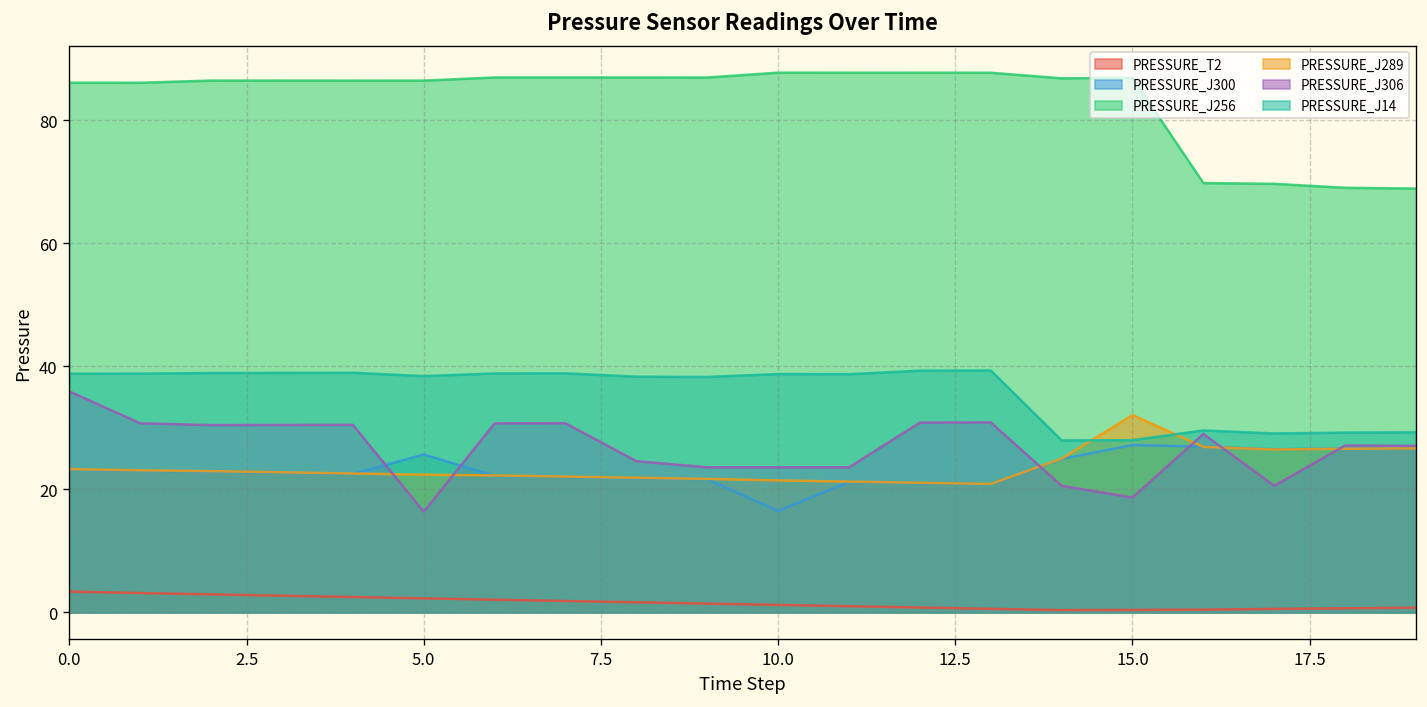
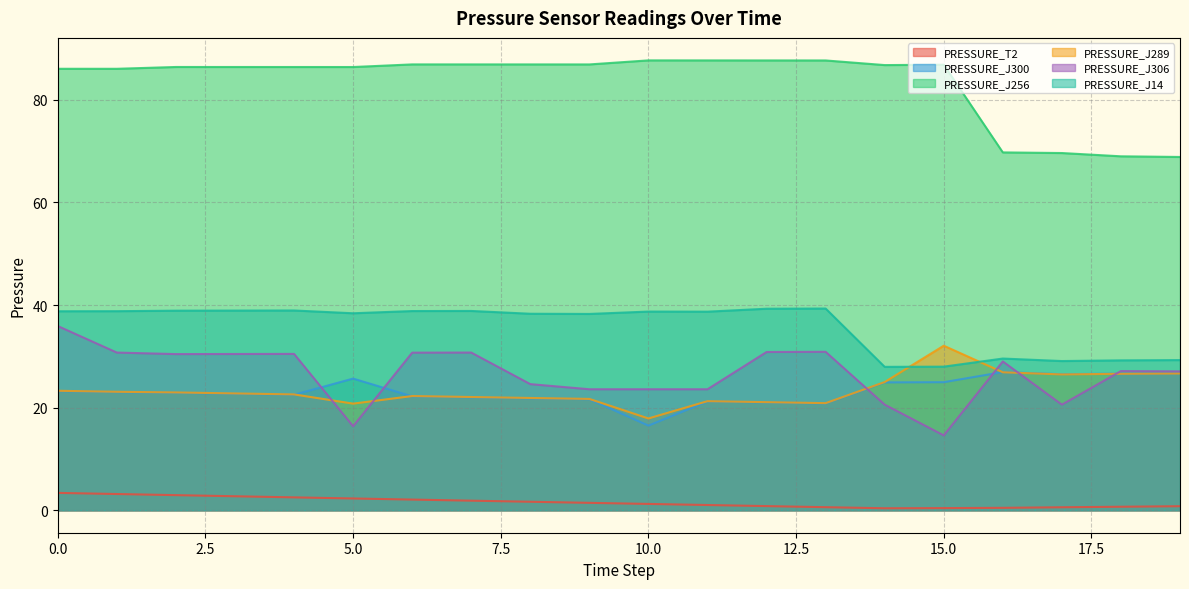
PRESSURE_J289, 5.0: 22 -> 21
PRESSURE_J289, 10.0: 21 -> 18
PRESSURE_J300, 15.0: 27 -> 25
PRESSURE_J306, 15.0: 19 -> 15
